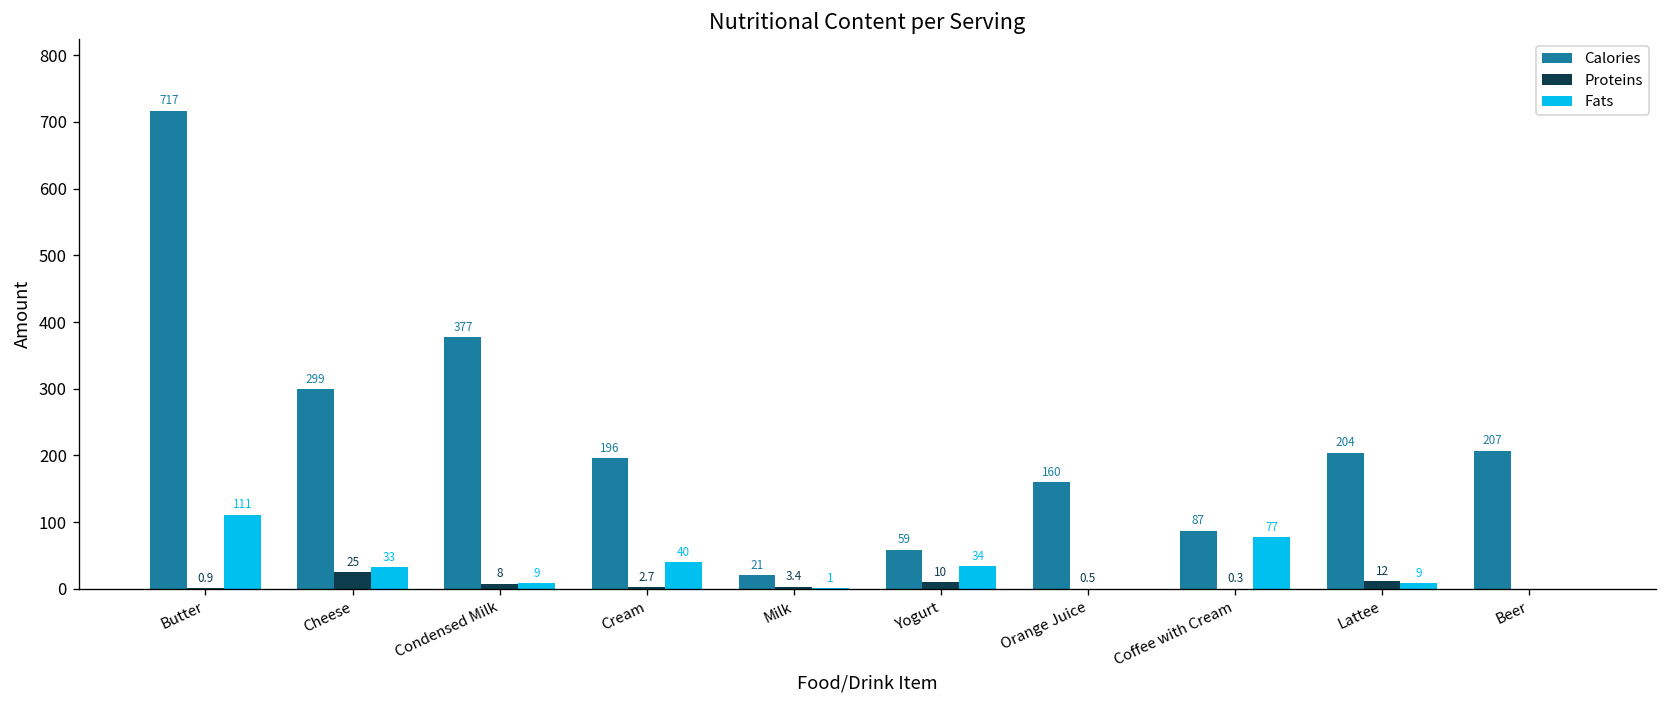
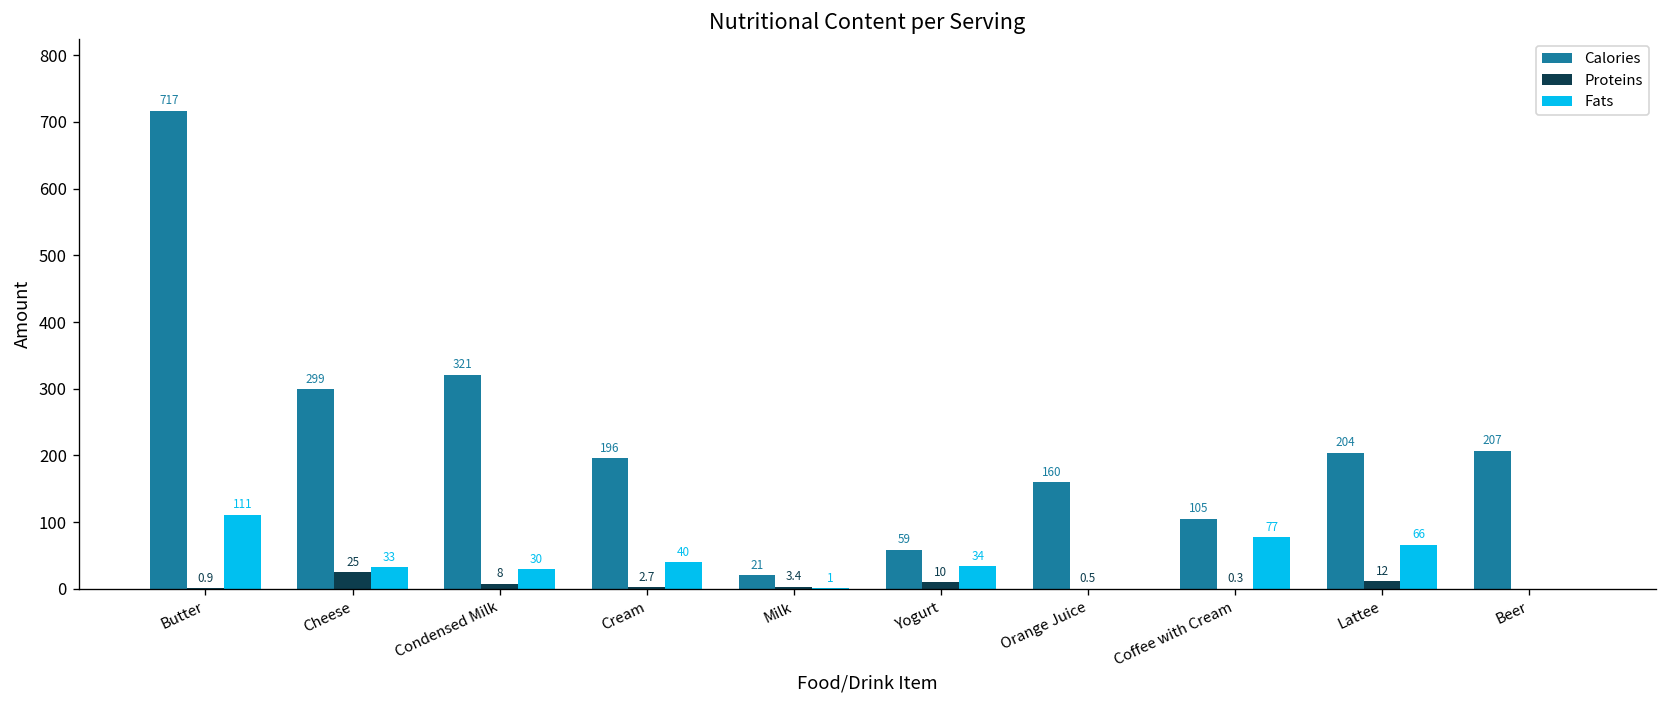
Calories, Condensed Milk: 377 -> 321
Fats, Condensed Milk: 9 -> 30
Calories, Coffee with Cream: 87 -> 105
Fats, Lattee: 9 -> 66
